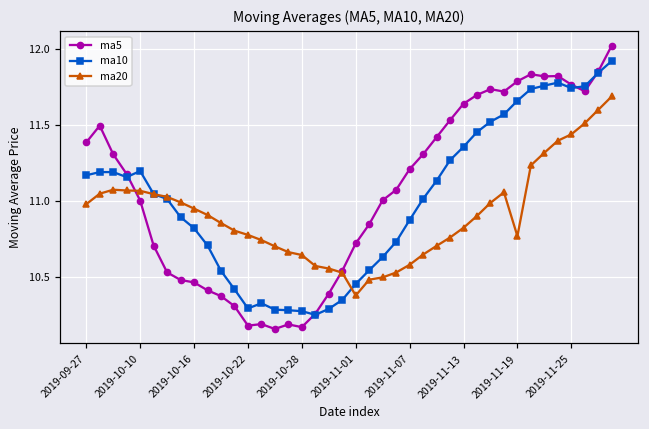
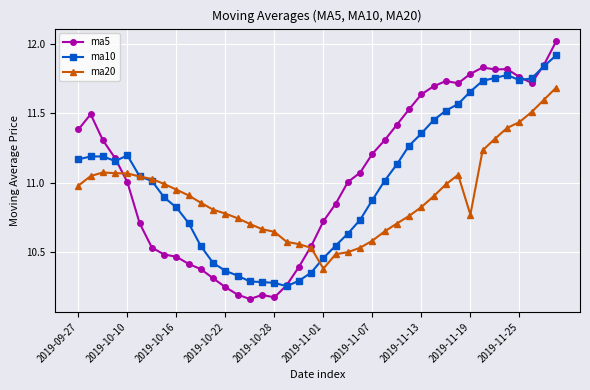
ma5, 2019-10-22: 10.18 -> 10.24
ma10, 2019-10-22: 10.29 -> 10.36
